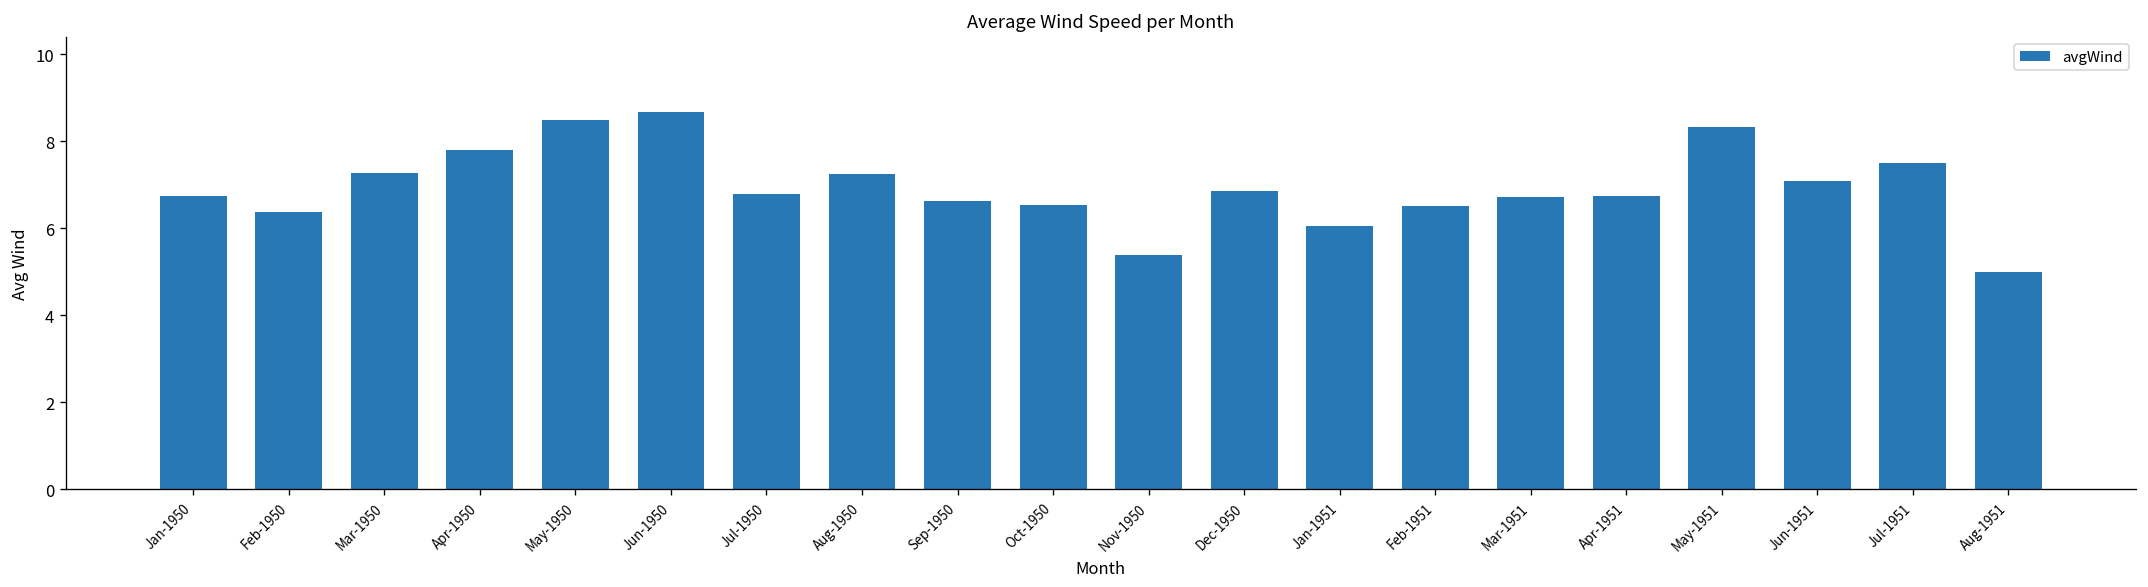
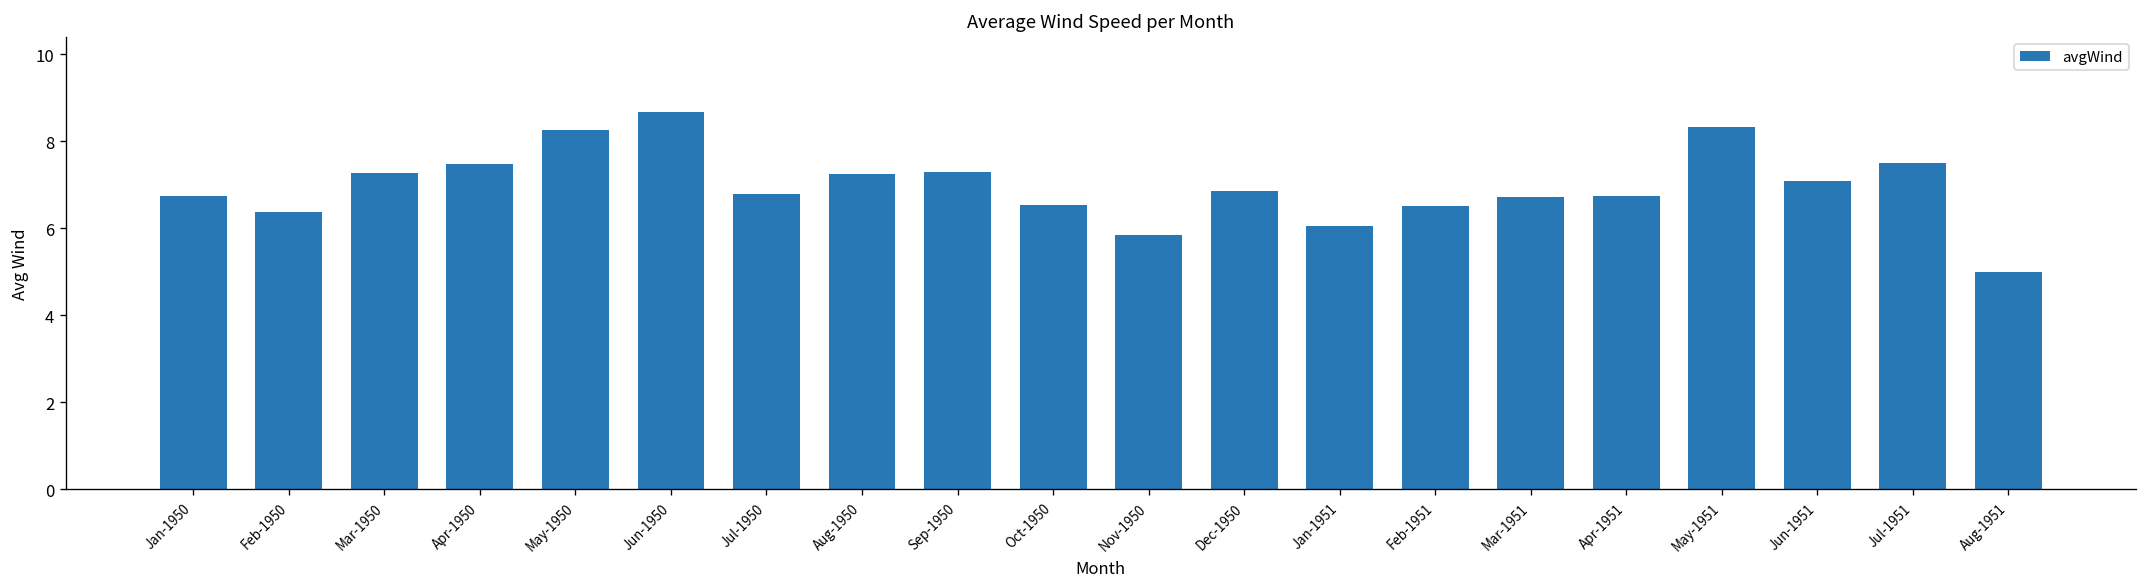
Apr-1950: 7.8 -> 7.5
May-1950: 8.5 -> 8.3
Sep-1950: 6.6 -> 7.3
Nov-1950: 5.4 -> 5.9
